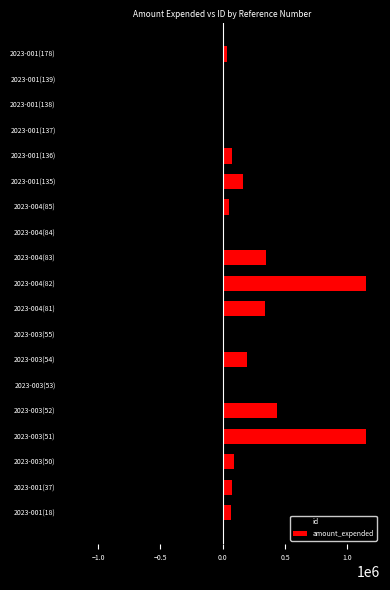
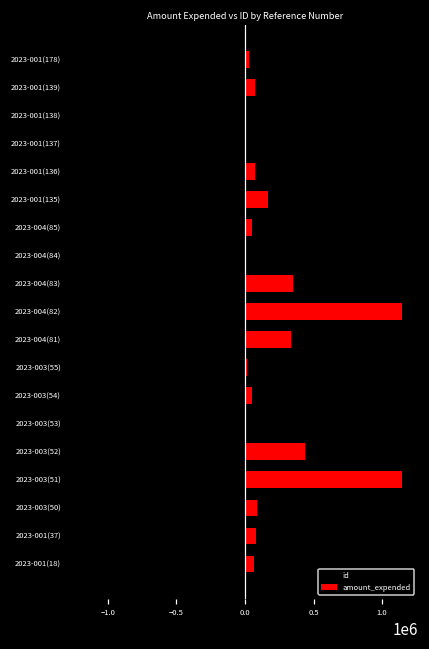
amount_expended, 2023-001(139): 10000 -> 70000
amount_expended, 2023-003(54): 200000 -> 50000
